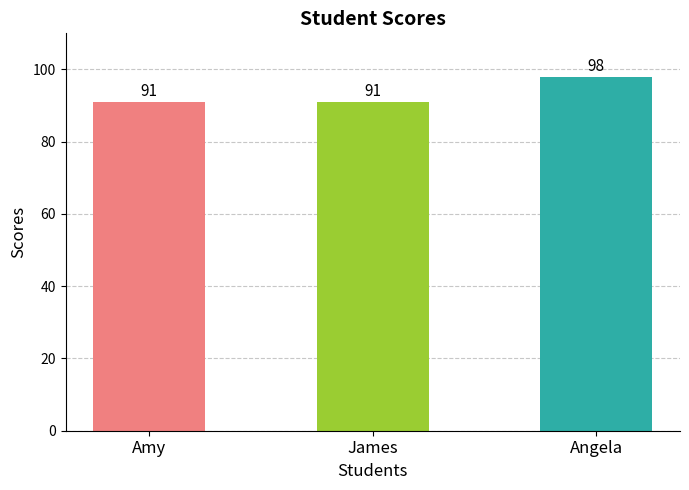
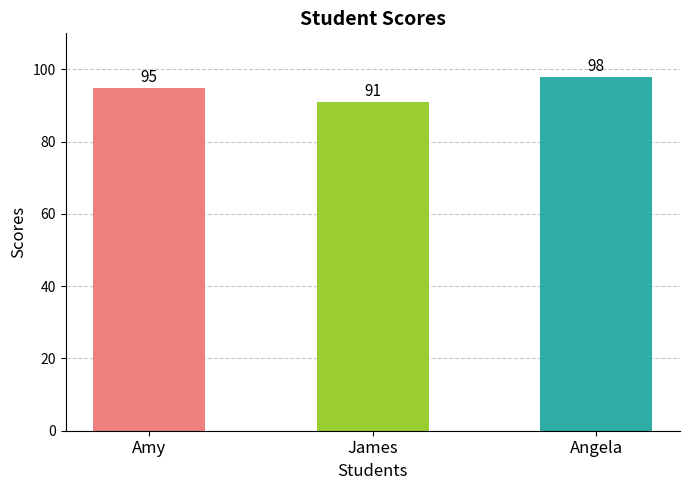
Amy: 91 -> 95
